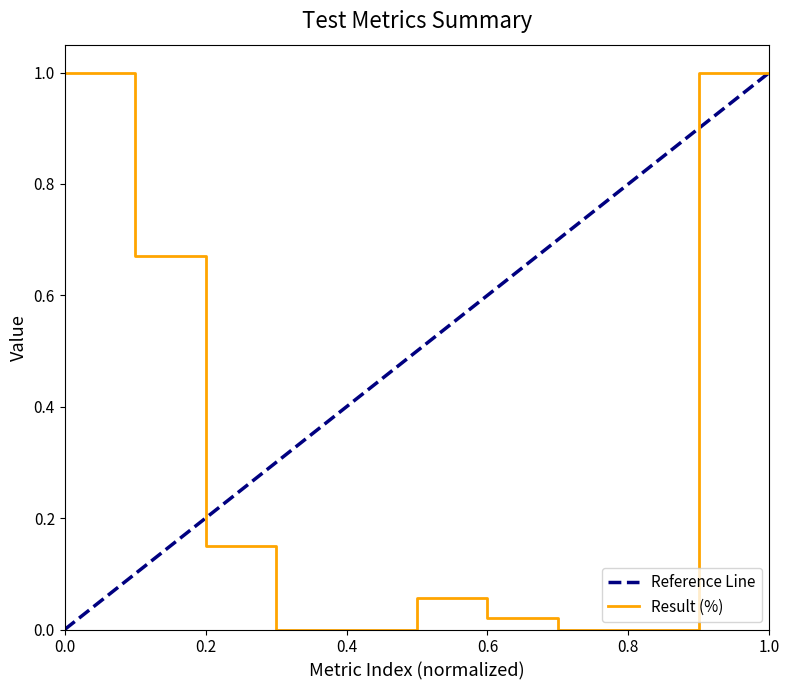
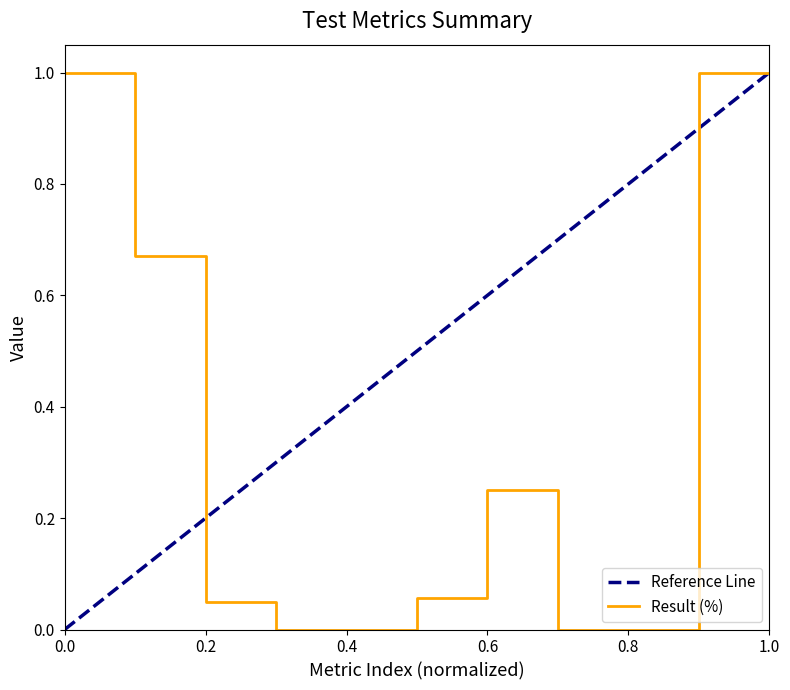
Result (%), 0.2: 0.15 -> 0.05
Result (%), 0.6: 0.02 -> 0.25
